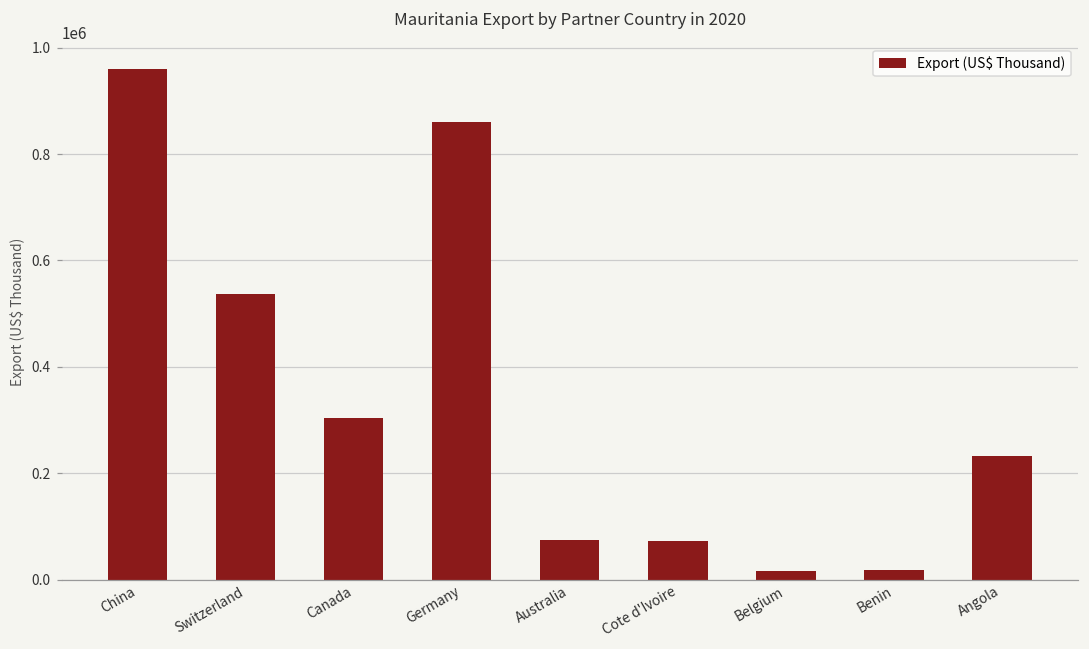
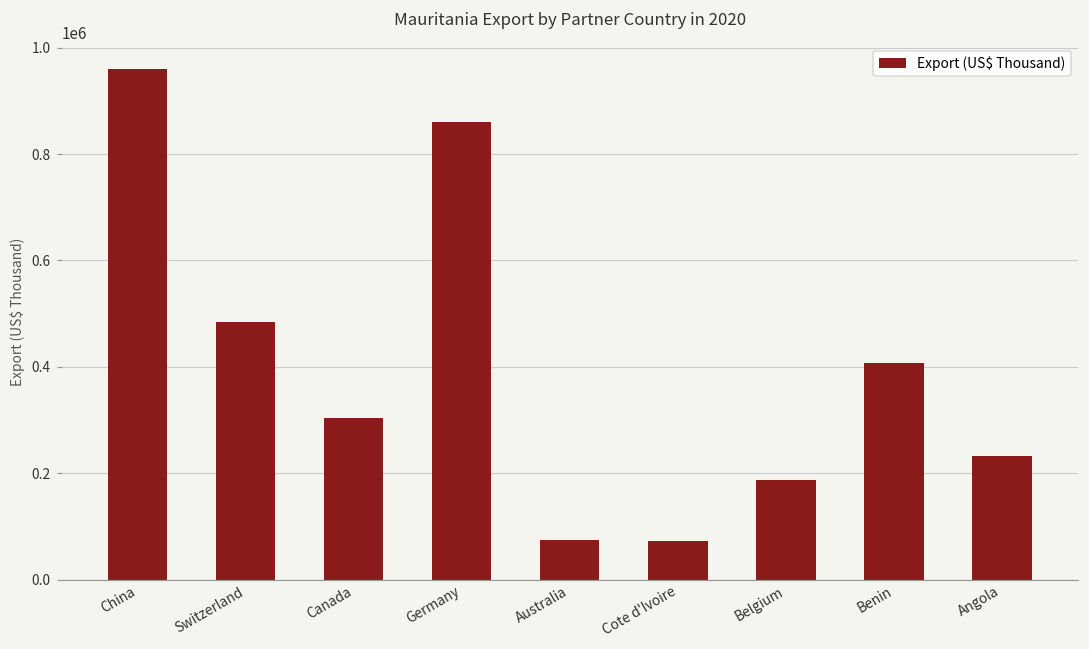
Switzerland: 540000 -> 480000
Belgium: 20000 -> 190000
Benin: 20000 -> 410000
